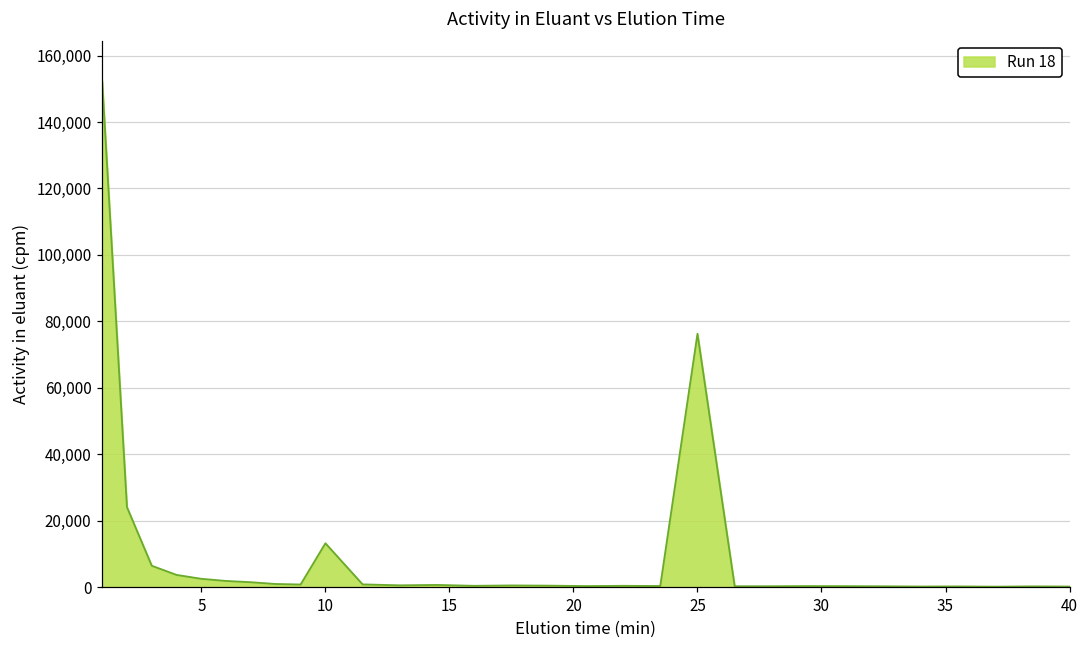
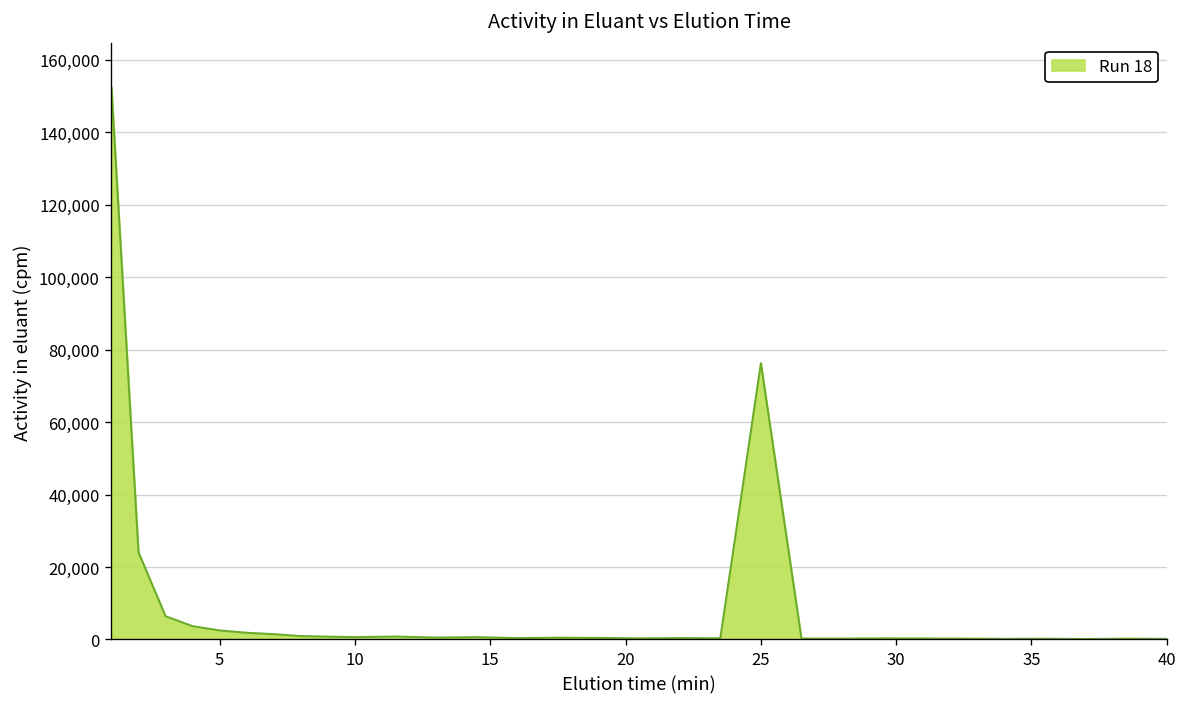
10: 13,000 -> 1,000
